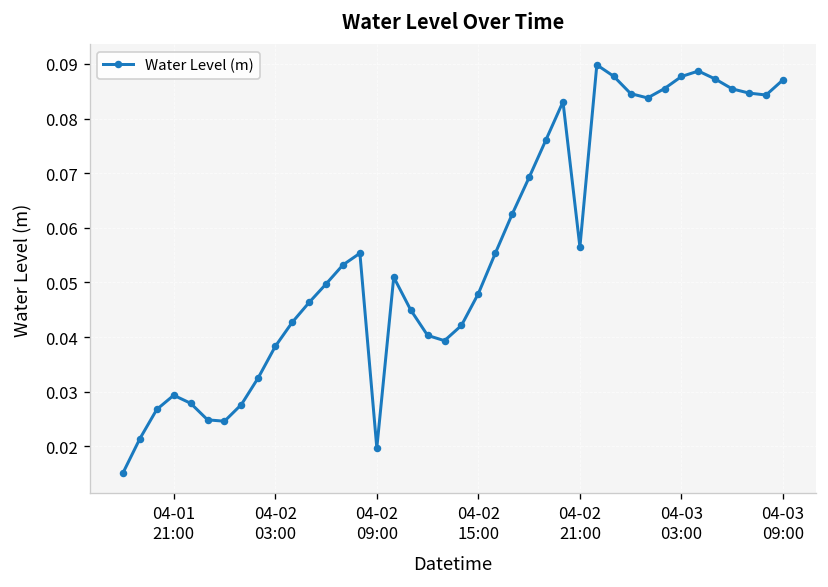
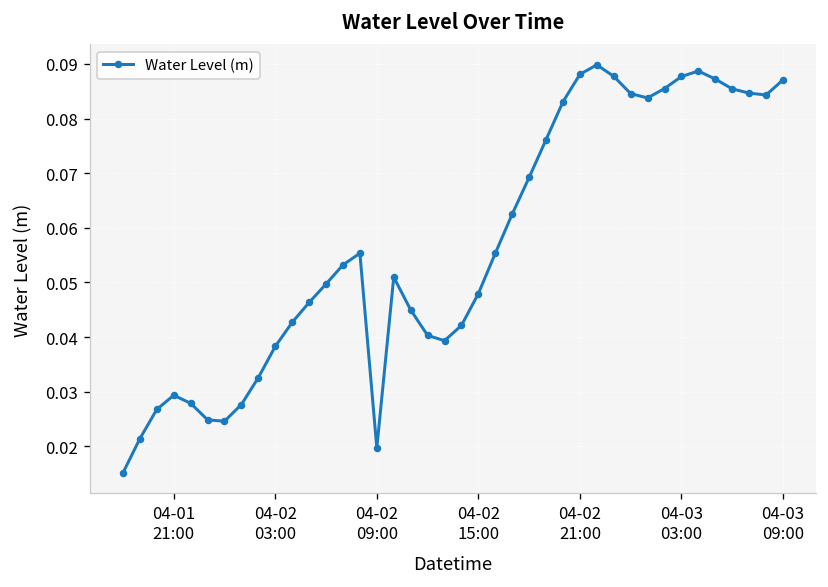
04-02 21:00: 0.056 -> 0.088
